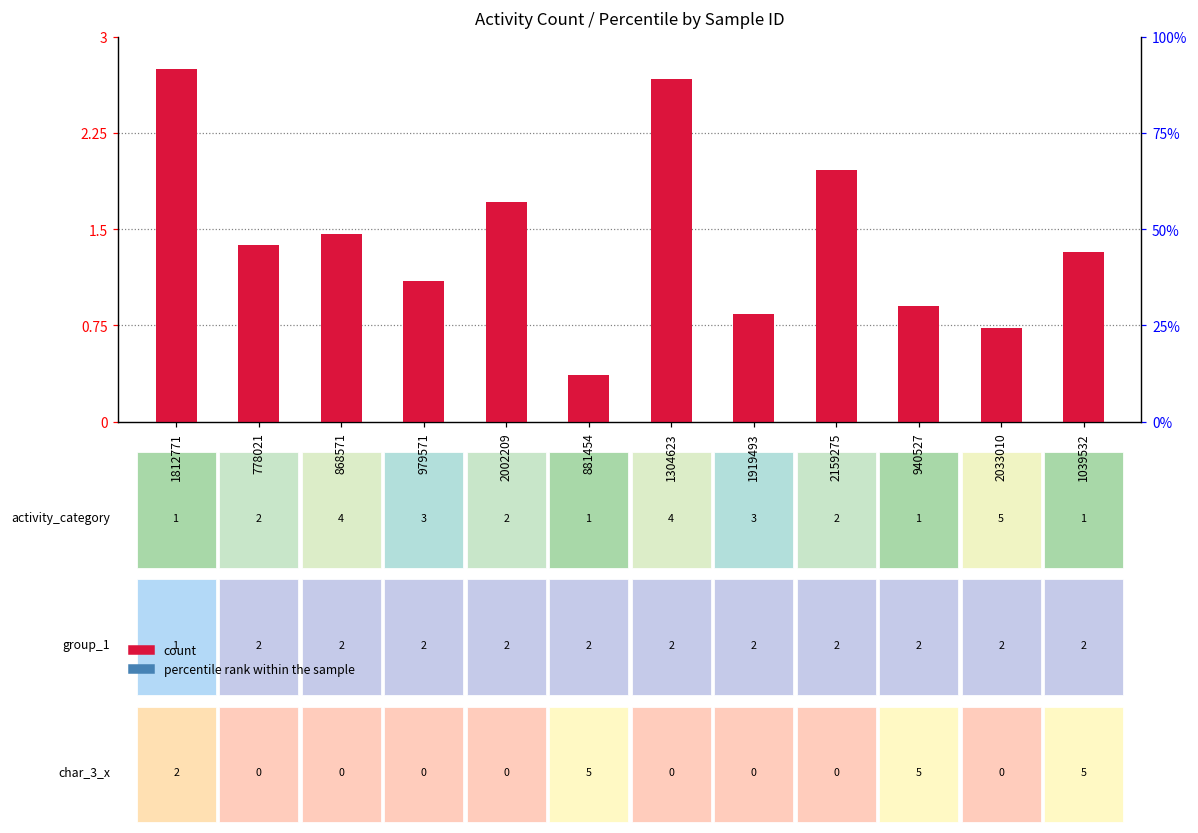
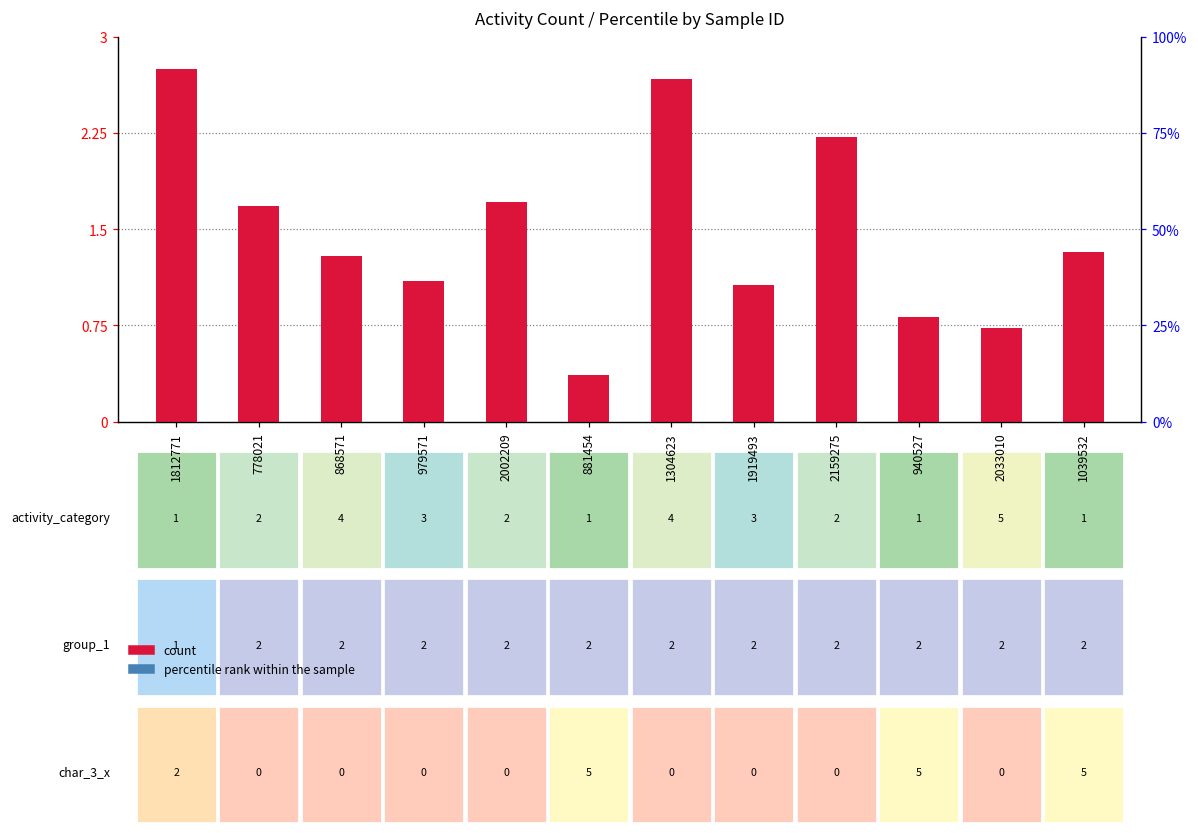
count, 778021: 1.38 -> 1.68
count, 868571: 1.46 -> 1.29
count, 1919493: 0.84 -> 1.07
count, 2159275: 1.96 -> 2.22
count, 940527: 0.90 -> 0.81
